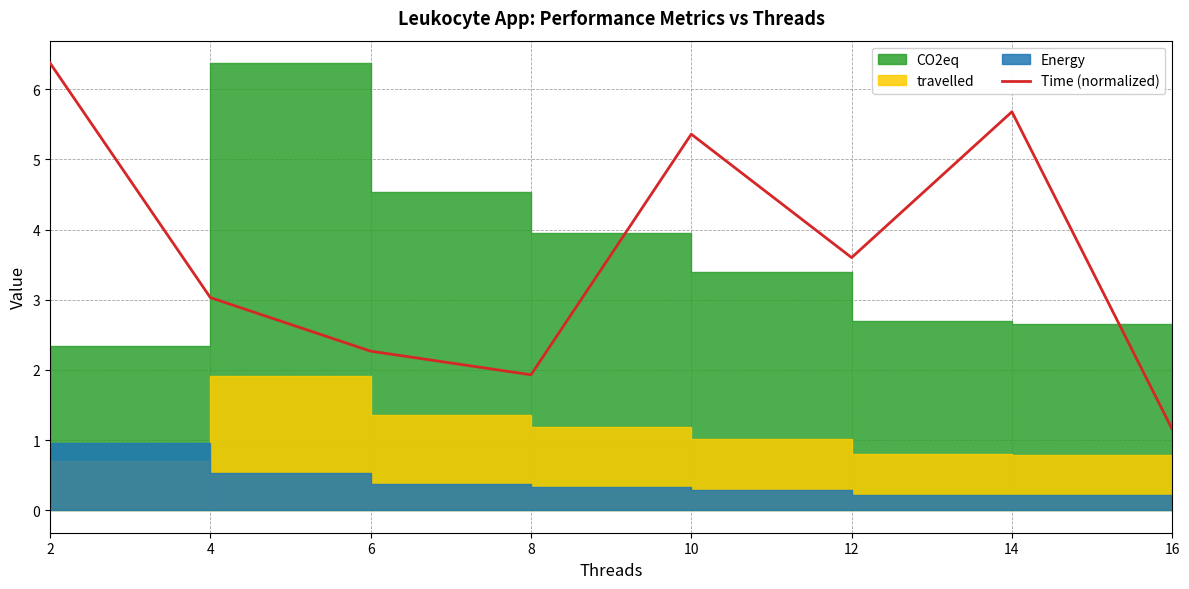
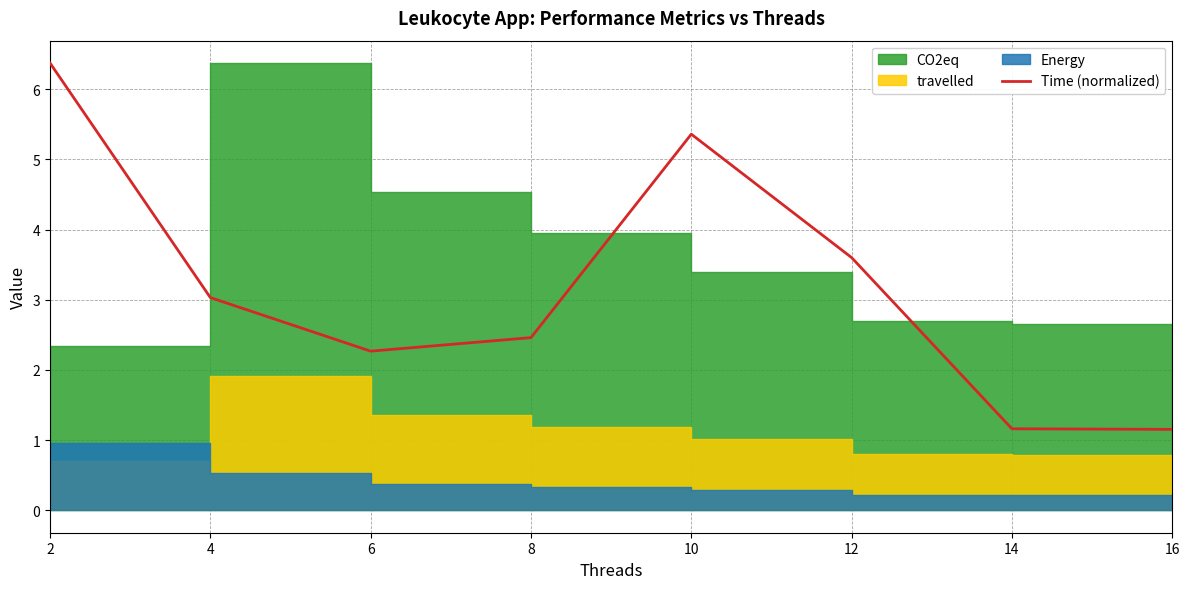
Time (normalized), 8: 1.9 -> 2.5
Time (normalized), 14: 5.7 -> 1.2
